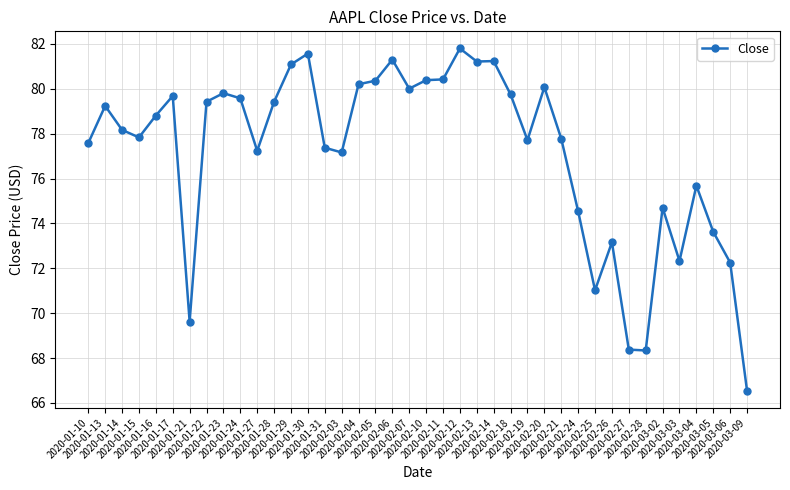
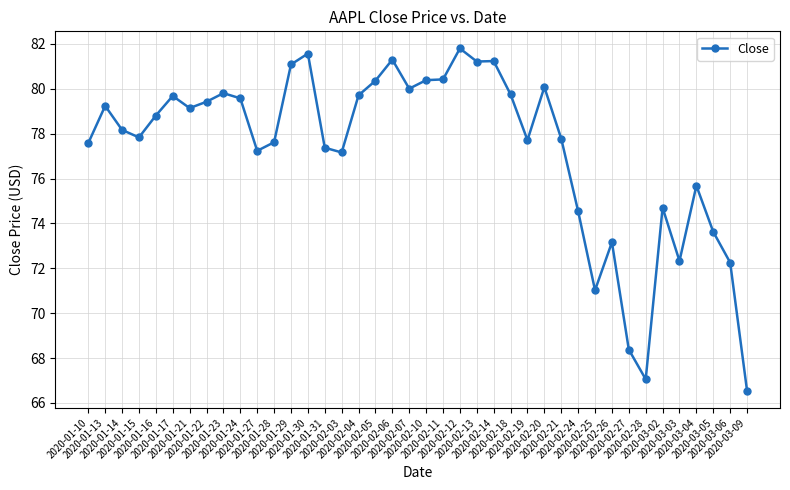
2020-01-21: 69.6 -> 79.1
2020-01-28: 79.4 -> 77.6
2020-02-04: 80.2 -> 79.7
2020-02-28: 68.3 -> 67.1
